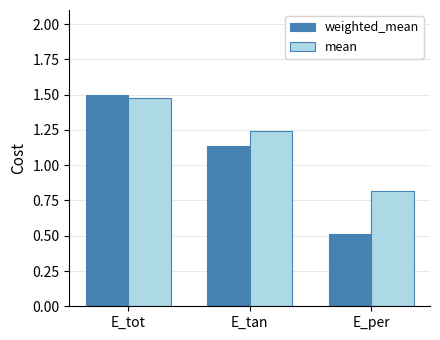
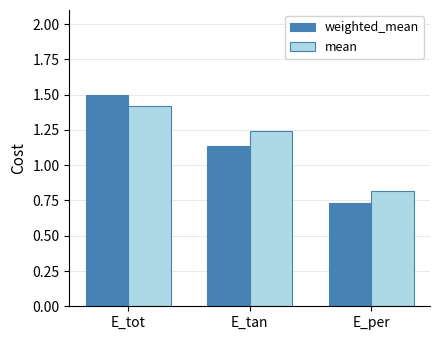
mean, E_tot: 1.48 -> 1.42
weighted_mean, E_per: 0.51 -> 0.73
